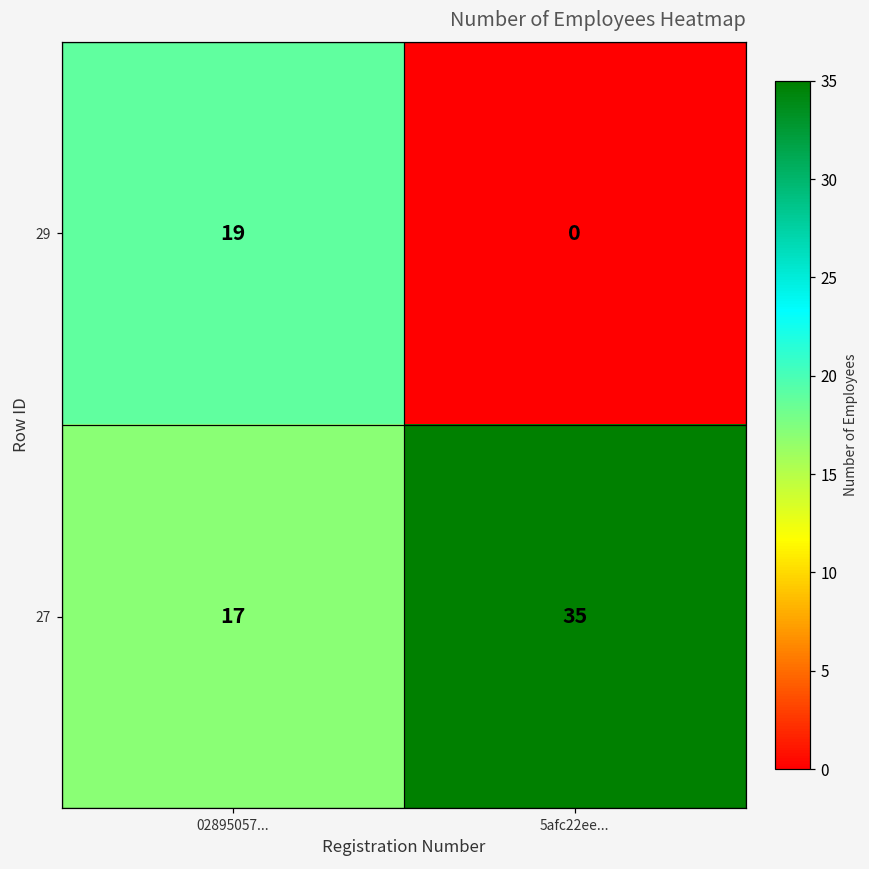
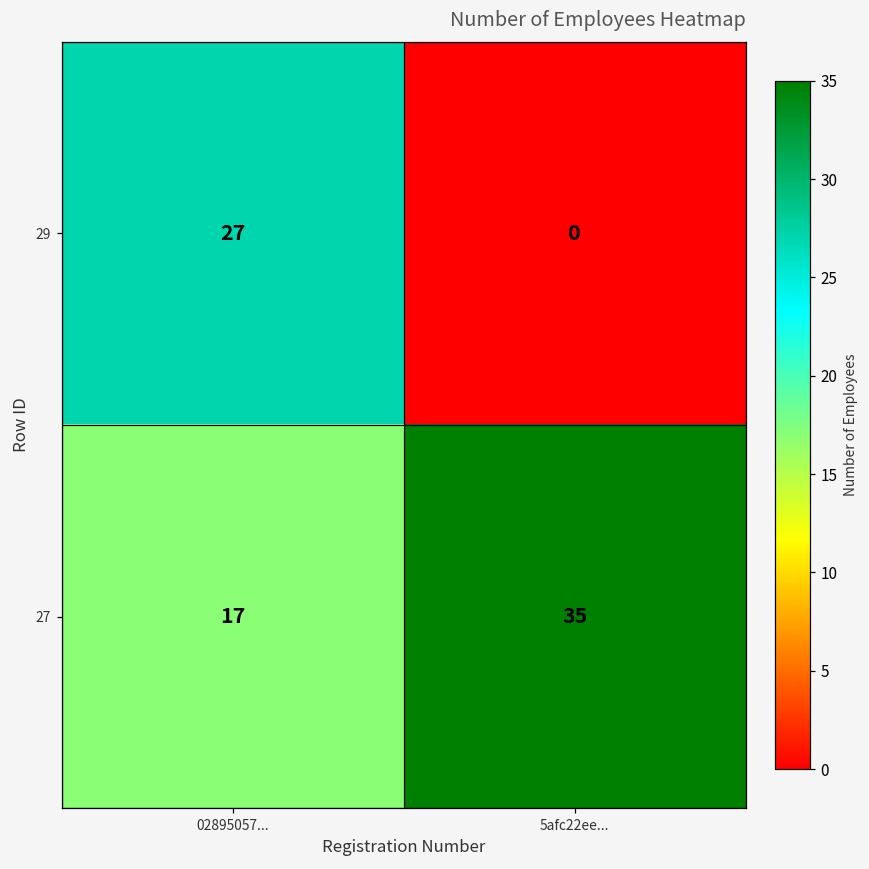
29, 02895057...: 19 -> 27
